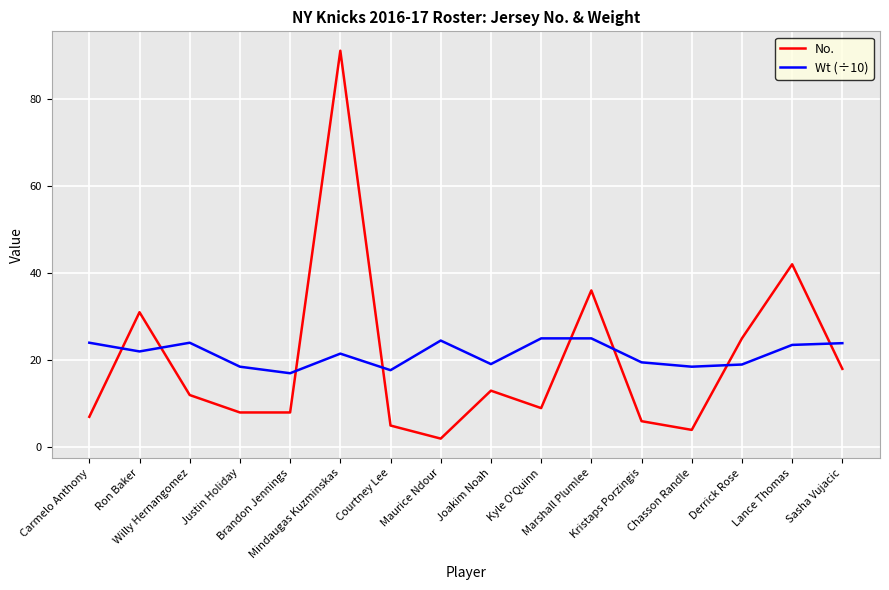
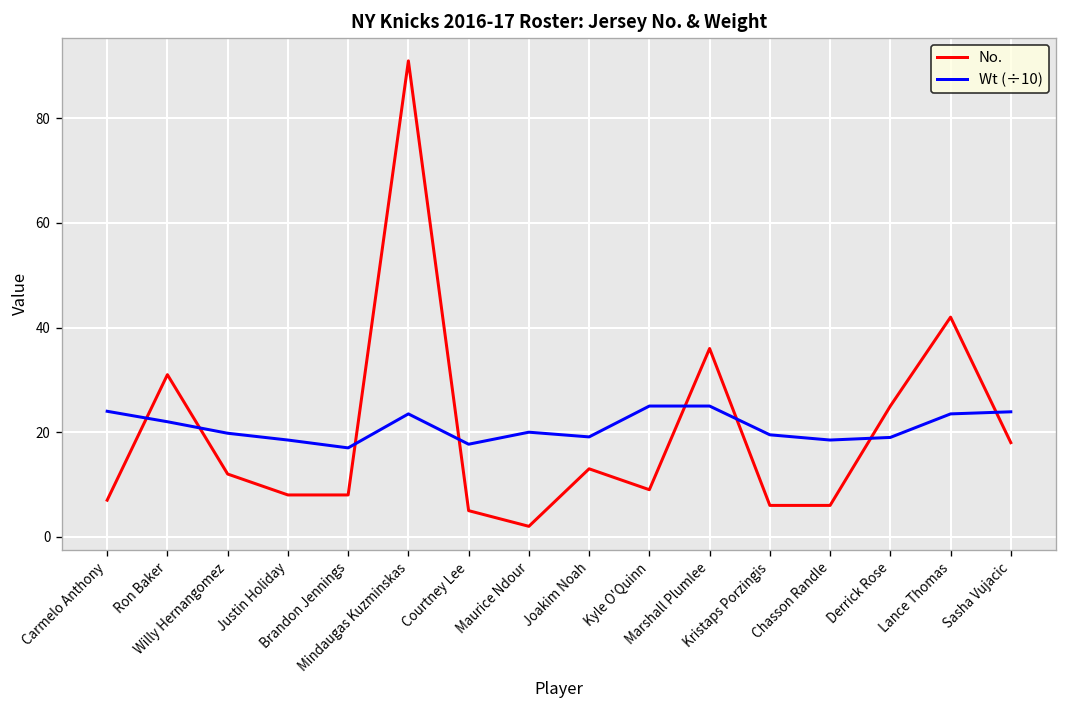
Wt (÷10), Willy Hernangomez: 24 -> 20
Wt (÷10), Mindaugas Kuzminskas: 22 -> 24
Wt (÷10), Maurice Ndour: 25 -> 20
No., Chasson Randle: 4 -> 6
